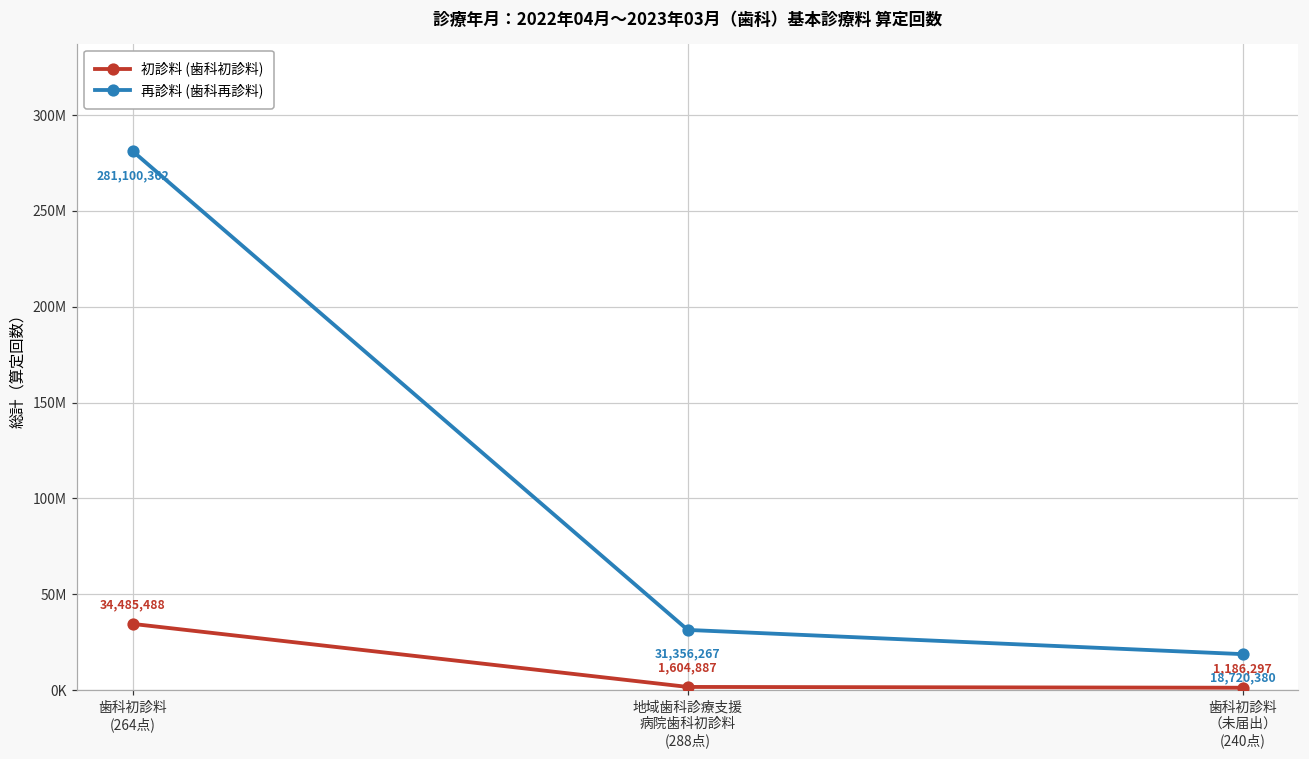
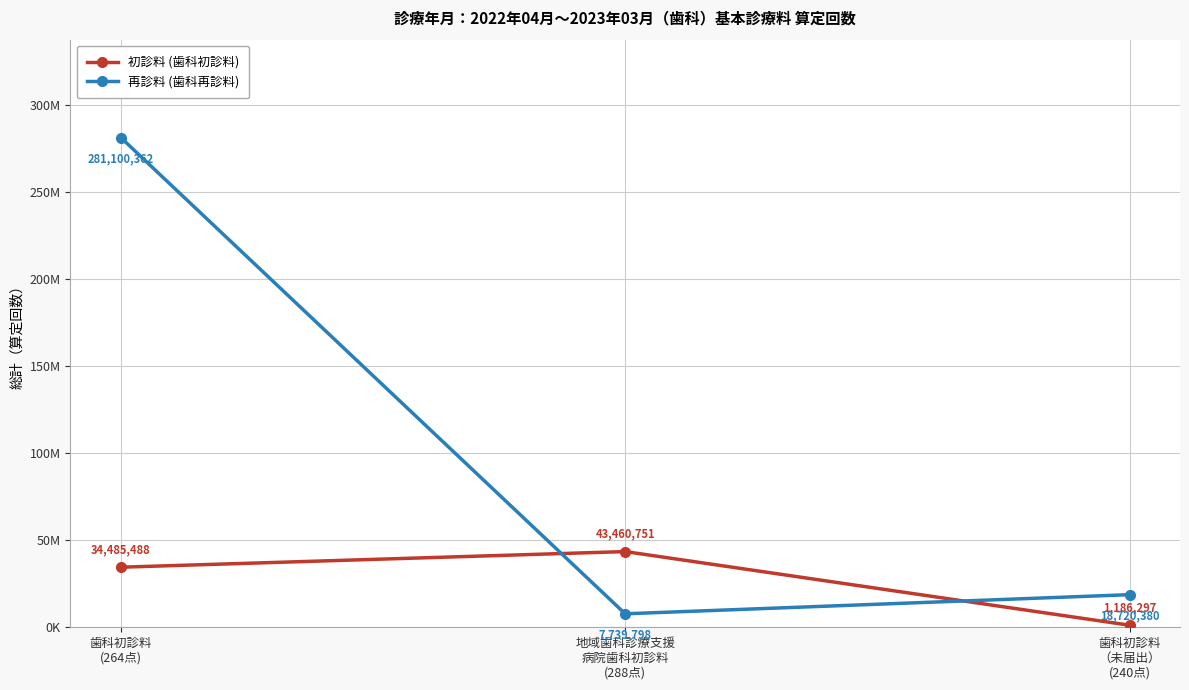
初診料 (歯科初診料), 地域歯科診療支援 病院歯科初診料 (288点): 1,604,887 -> 43,460,751
再診料 (歯科再診料), 地域歯科診療支援 病院歯科初診料 (288点): 31,356,267 -> 7,739,798
